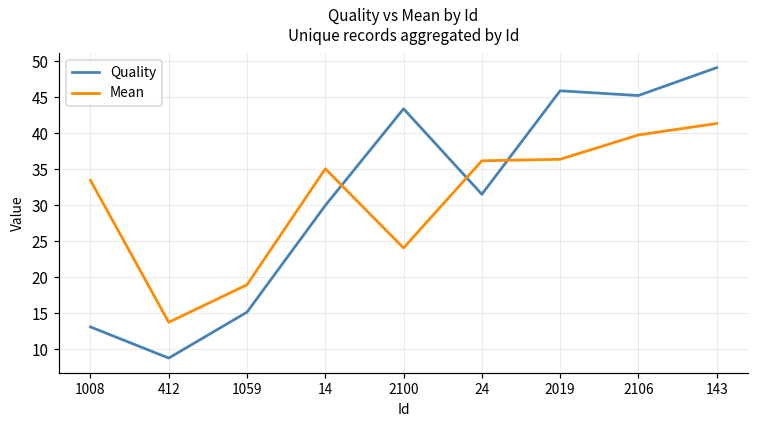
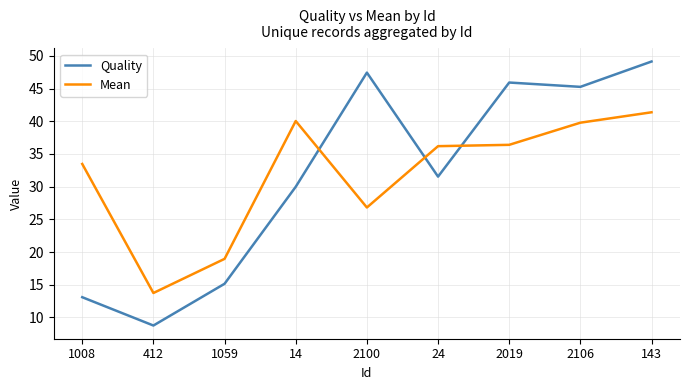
Mean, 14: 35 -> 40
Quality, 2100: 43 -> 47
Mean, 2100: 24 -> 27
